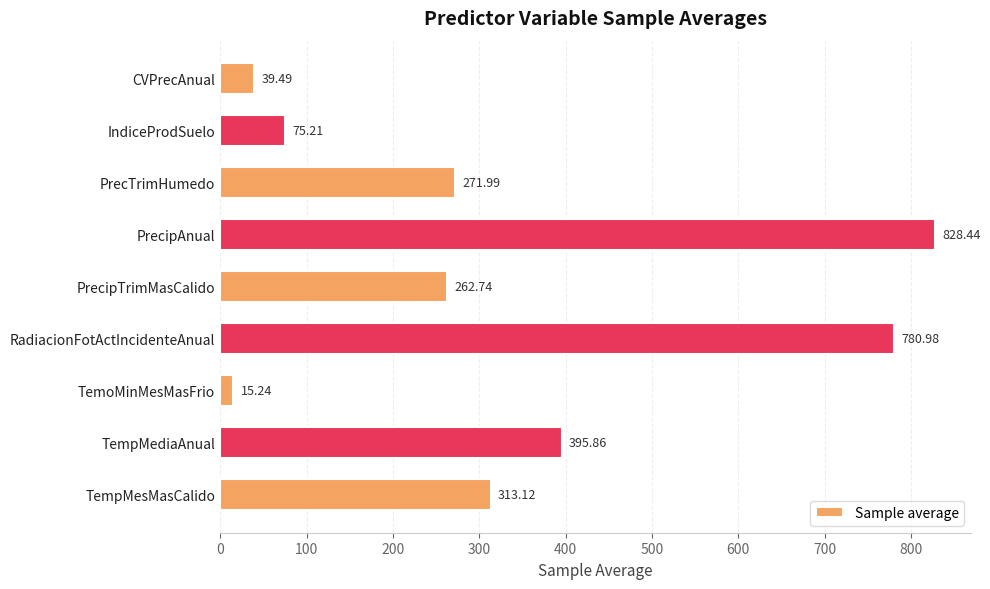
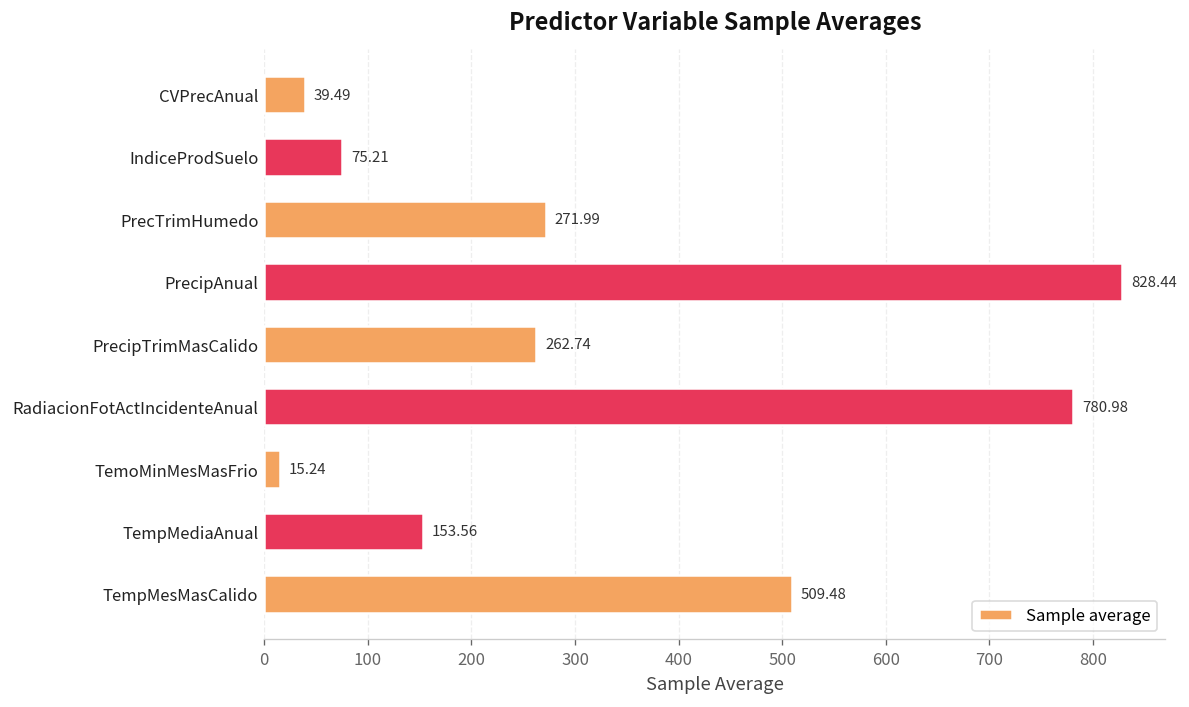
TempMediaAnual: 395.86 -> 153.56
TempMesMasCalido: 313.12 -> 509.48
